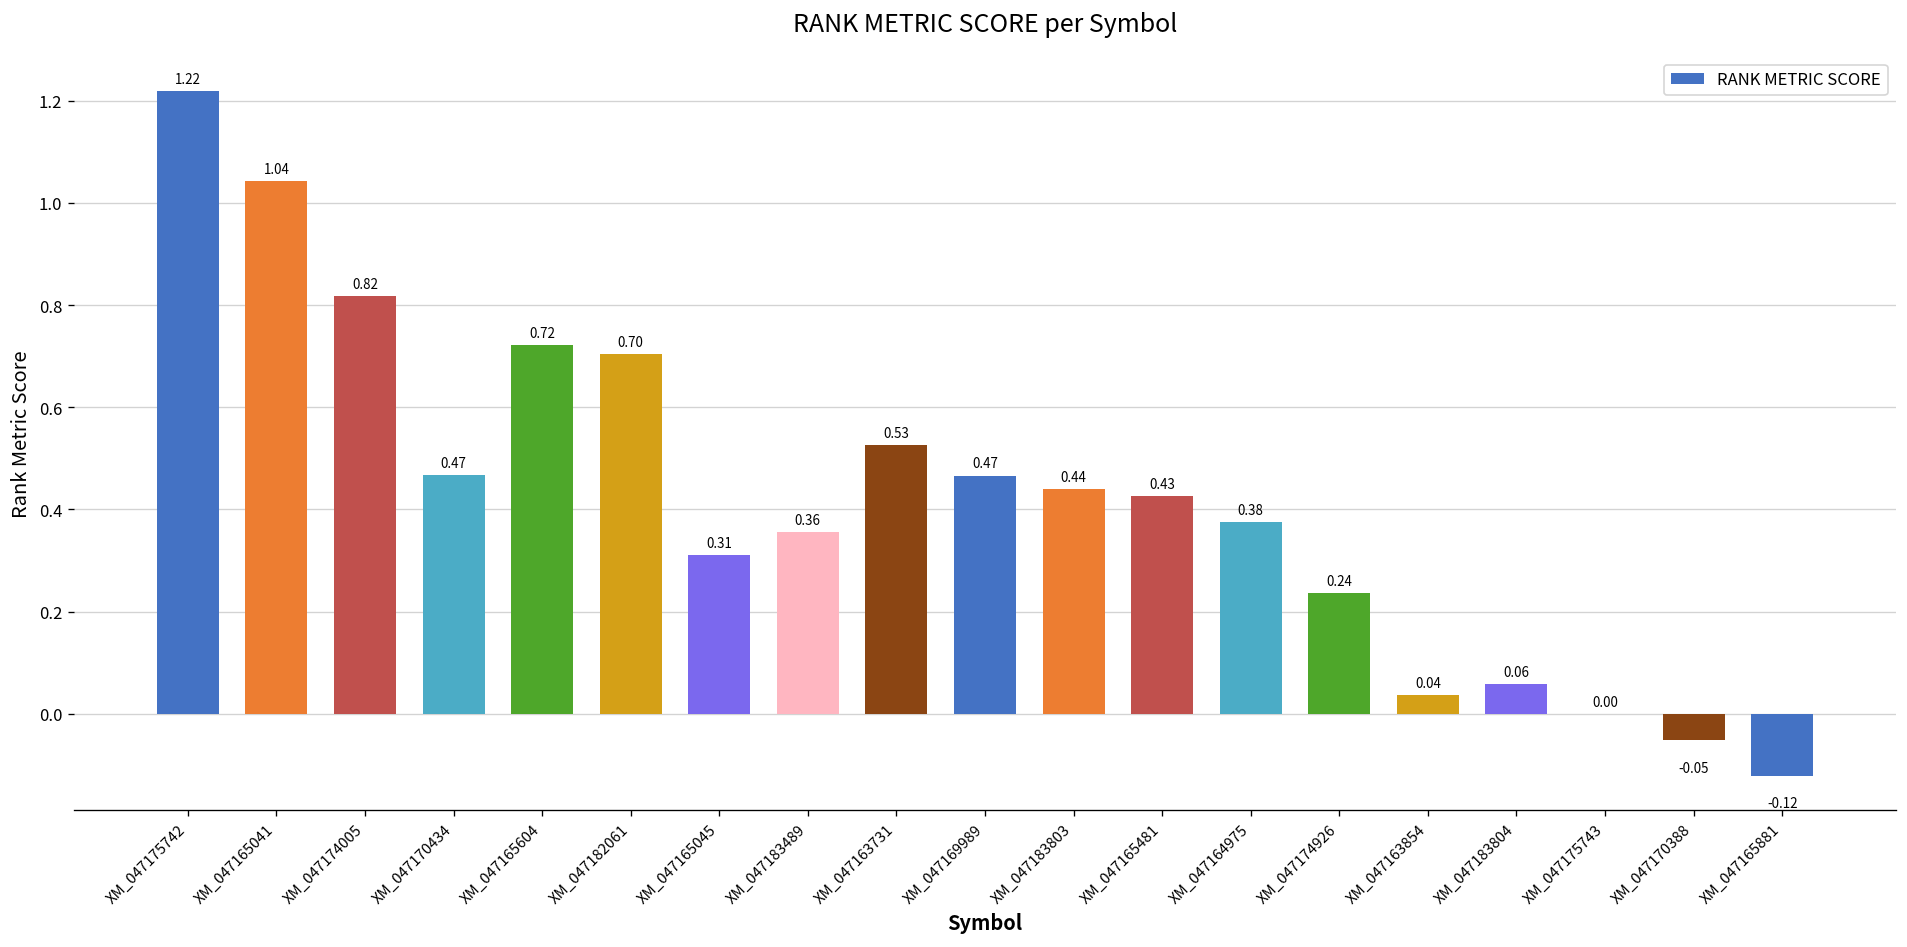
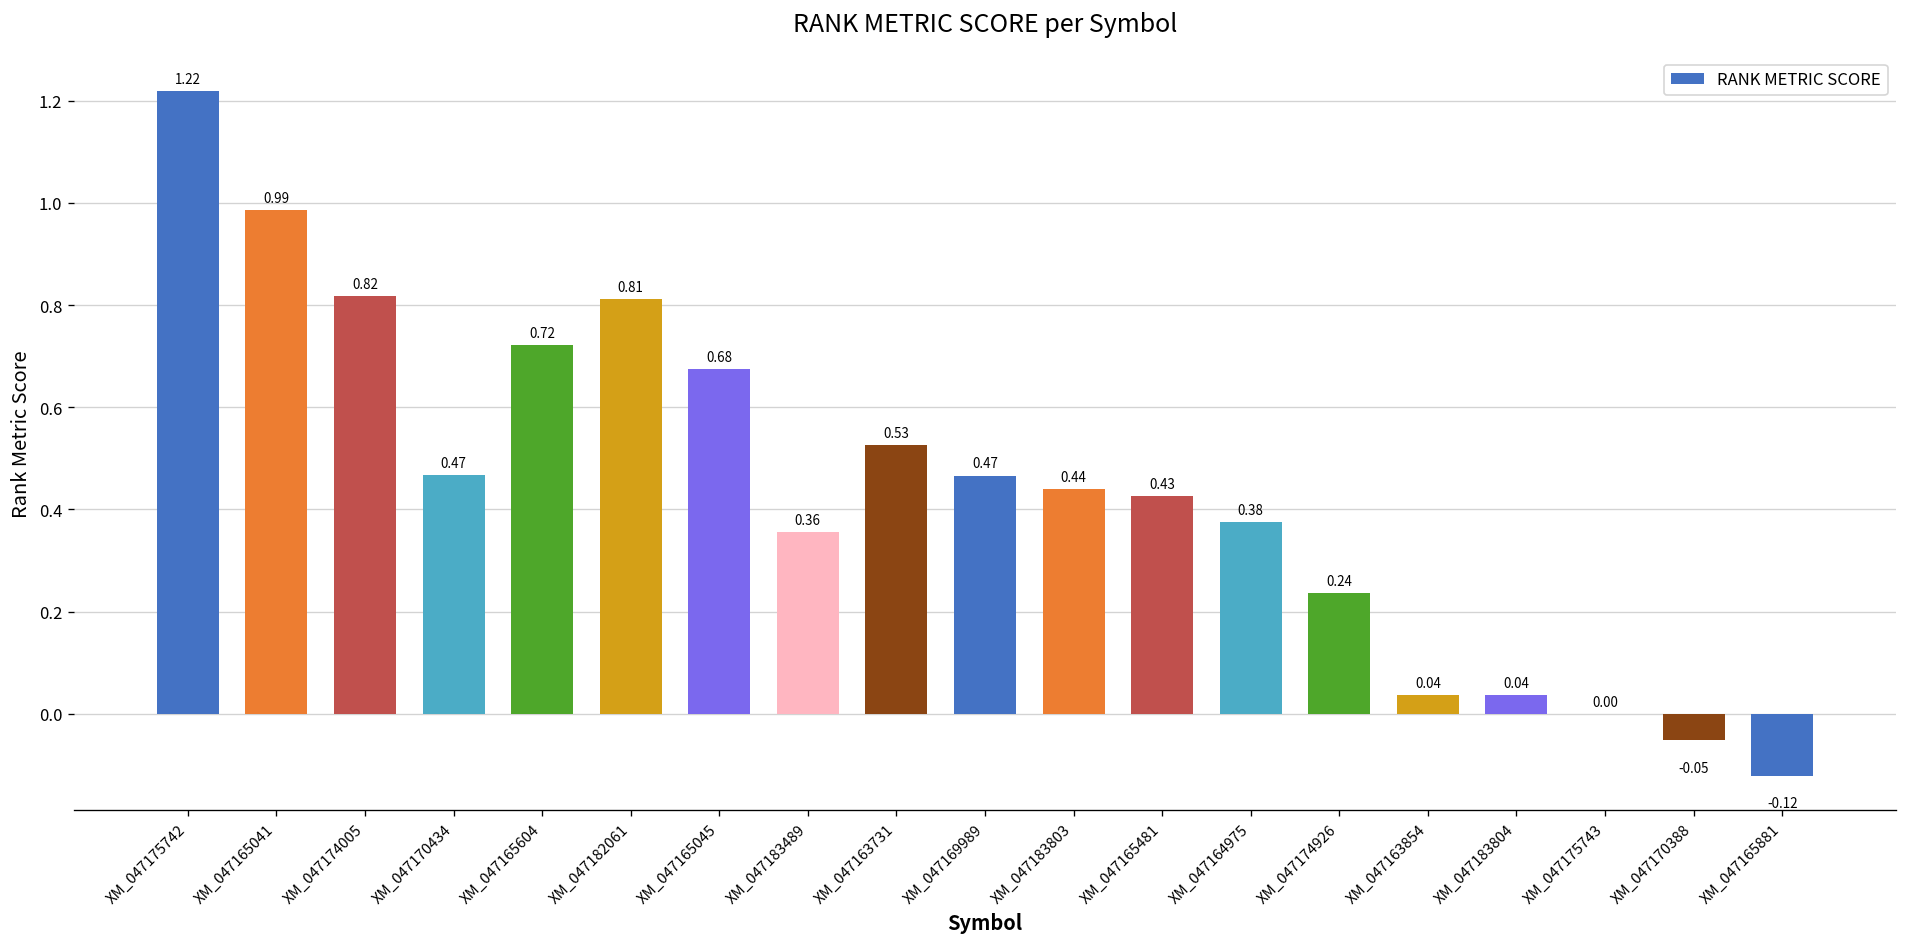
XM_047165041: 1.04 -> 0.99
XM_047182061: 0.70 -> 0.81
XM_047165045: 0.31 -> 0.68
XM_047183804: 0.06 -> 0.04
